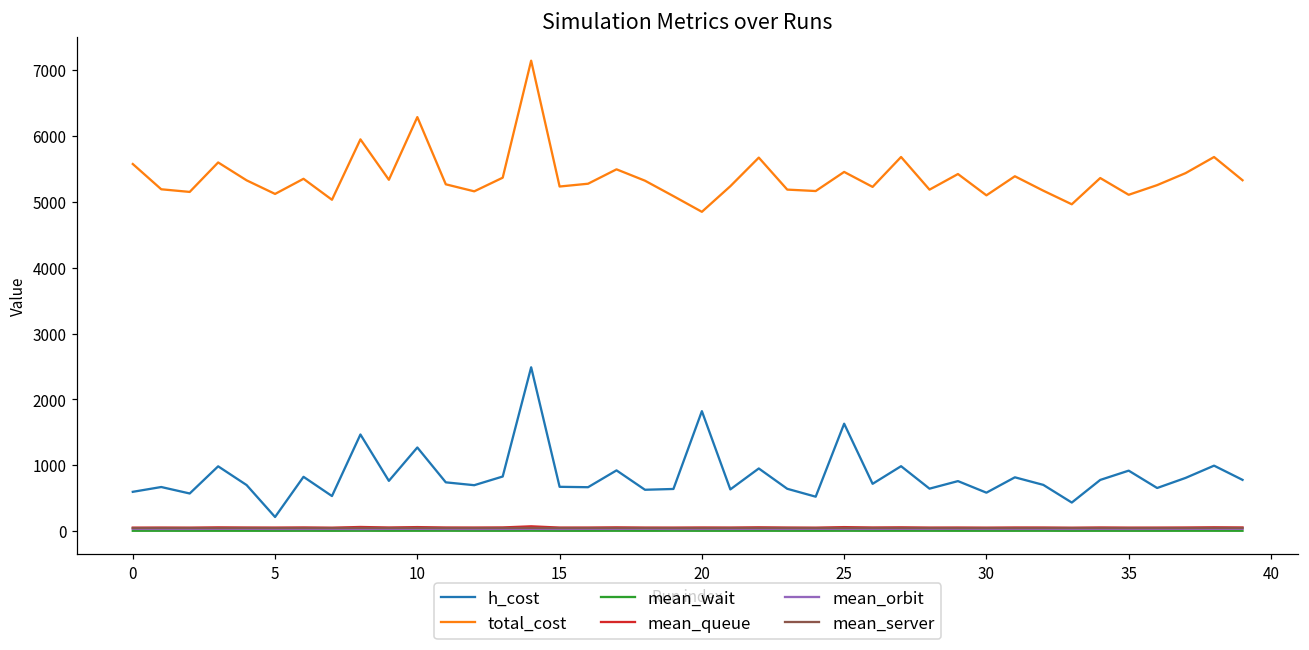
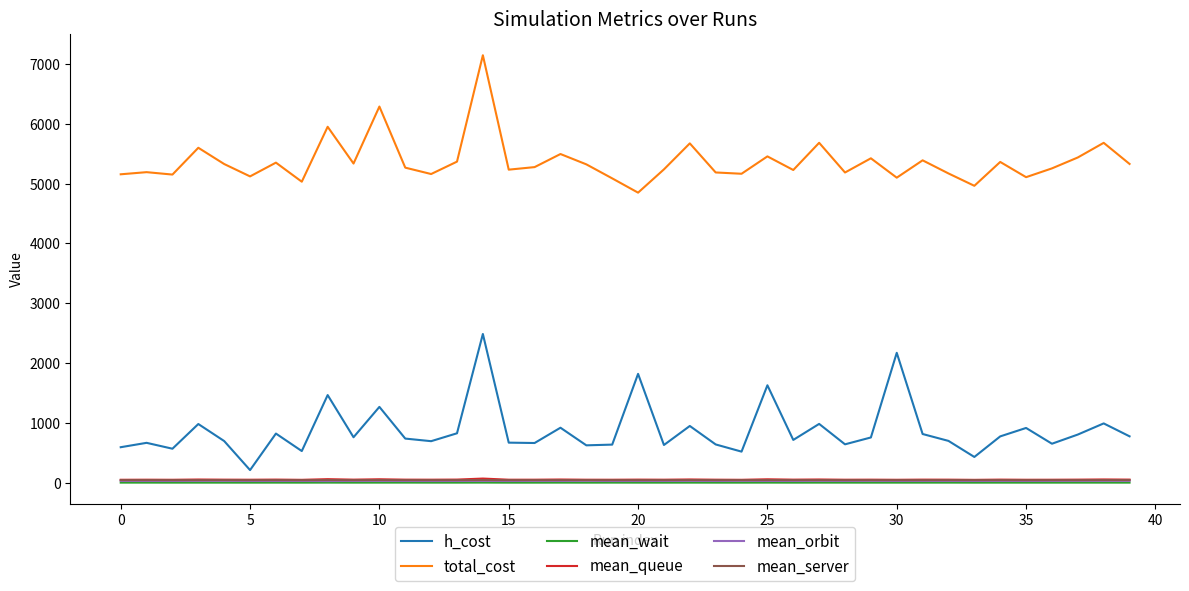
total_cost, 0: 5600 -> 5200
h_cost, 30: 600 -> 2200
